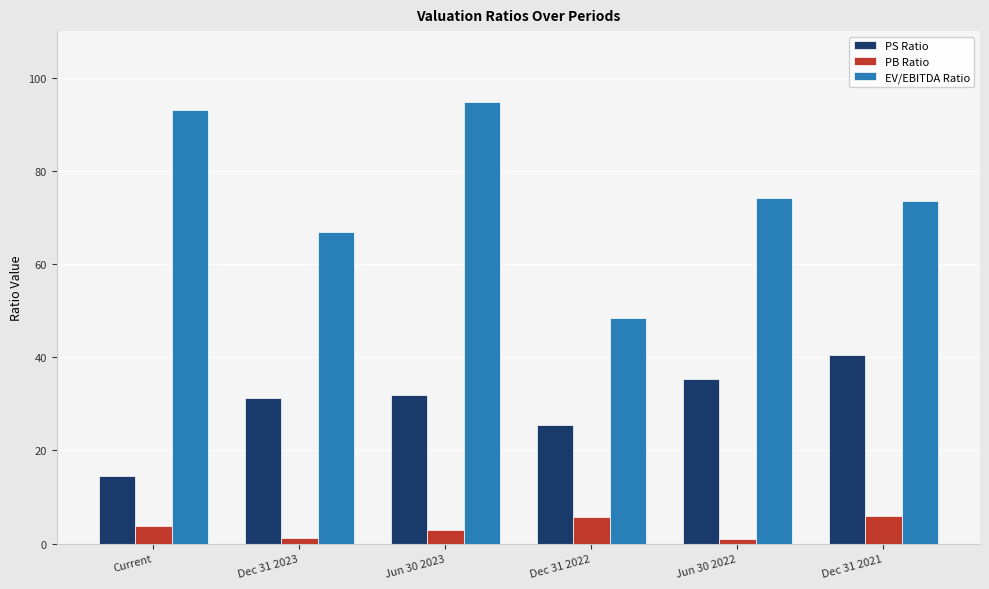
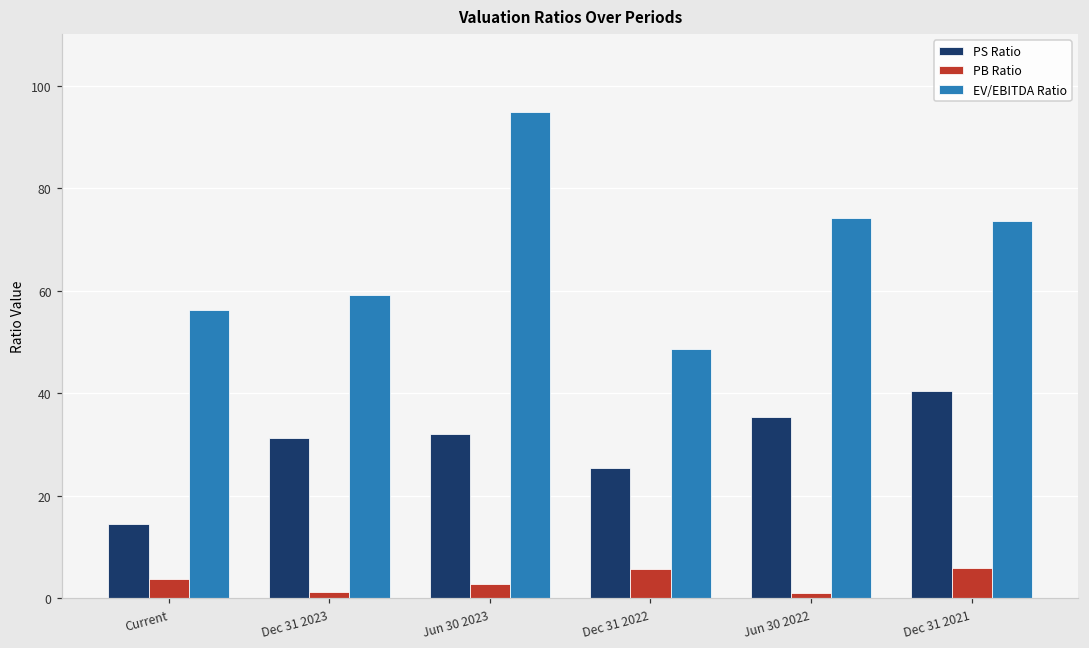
EV/EBITDA Ratio, Current: 93 -> 56
EV/EBITDA Ratio, Dec 31 2023: 67 -> 59
